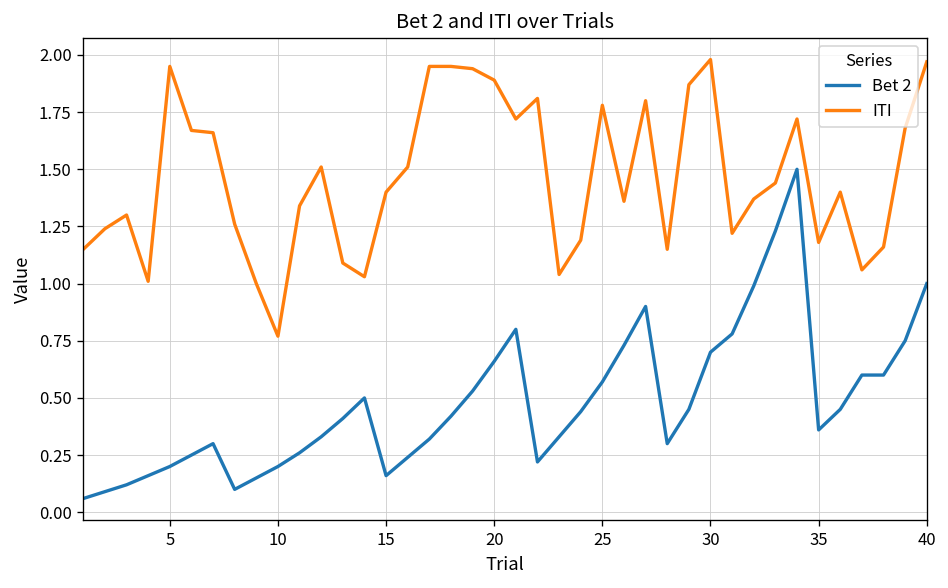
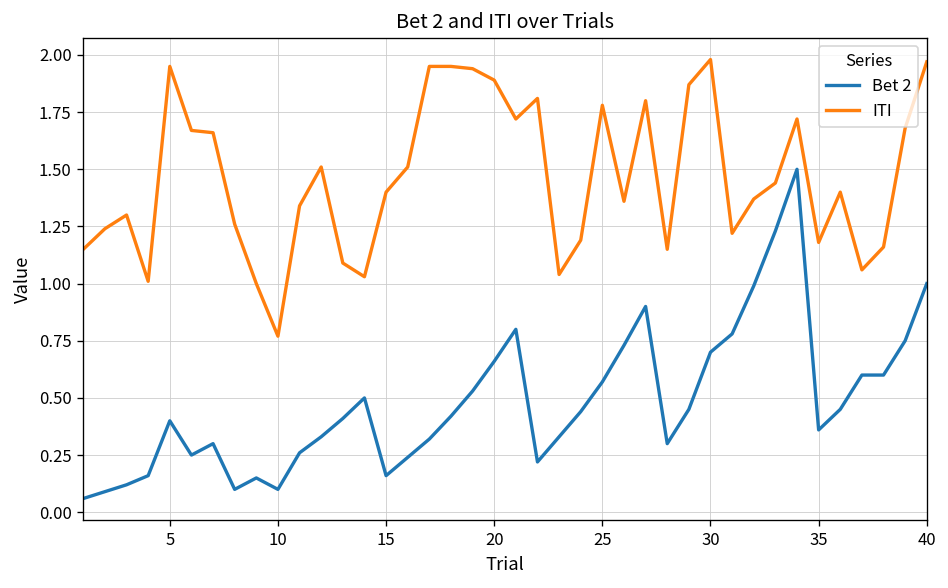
Bet 2, 5: 0.2 -> 0.4
Bet 2, 10: 0.2 -> 0.1
